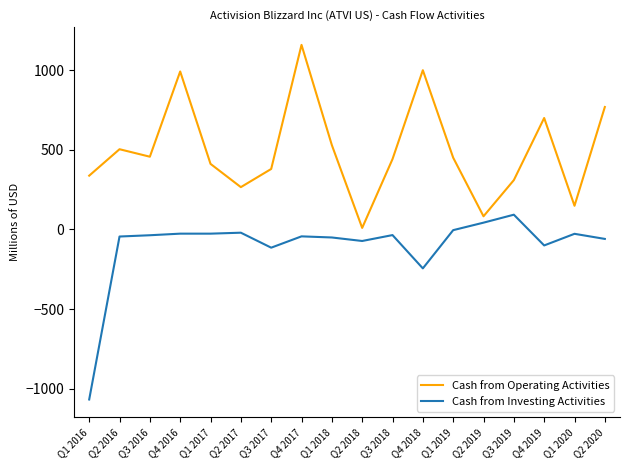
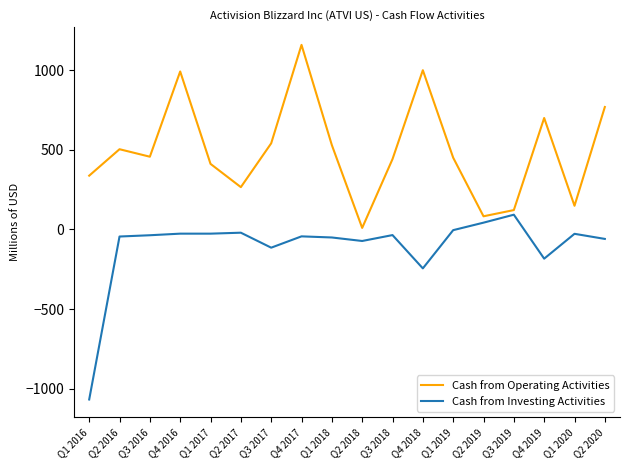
Cash from Operating Activities, Q3 2017: 380 -> 540
Cash from Operating Activities, Q3 2019: 310 -> 120
Cash from Investing Activities, Q4 2019: -100 -> -180
